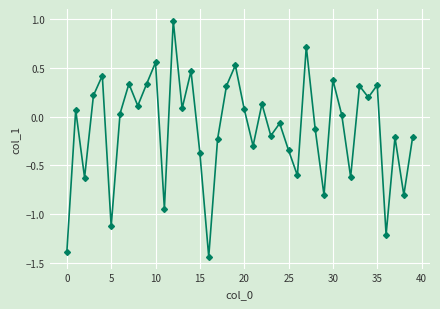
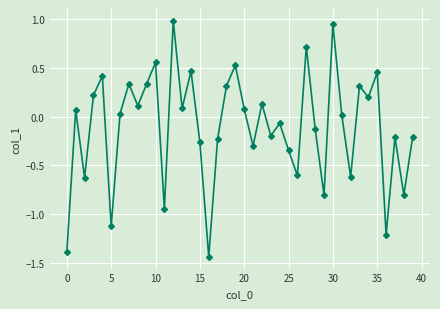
15: -0.4 -> -0.3
30: 0.4 -> 1.0
35: 0.3 -> 0.5
